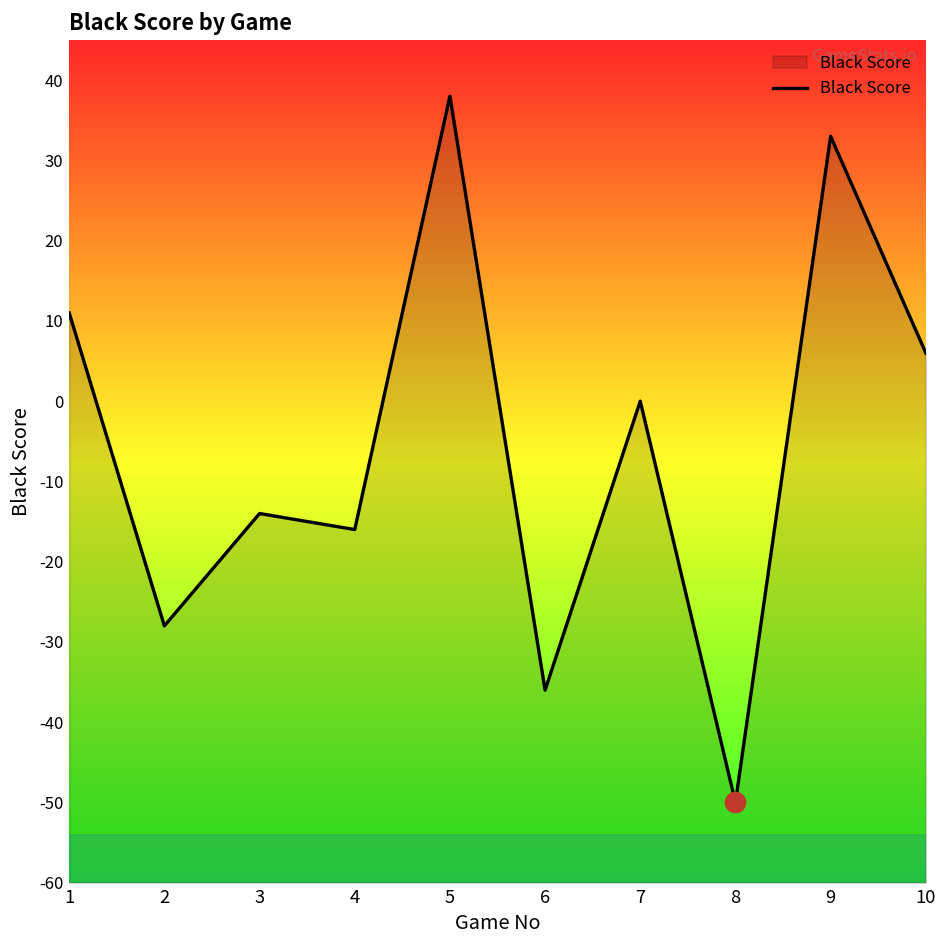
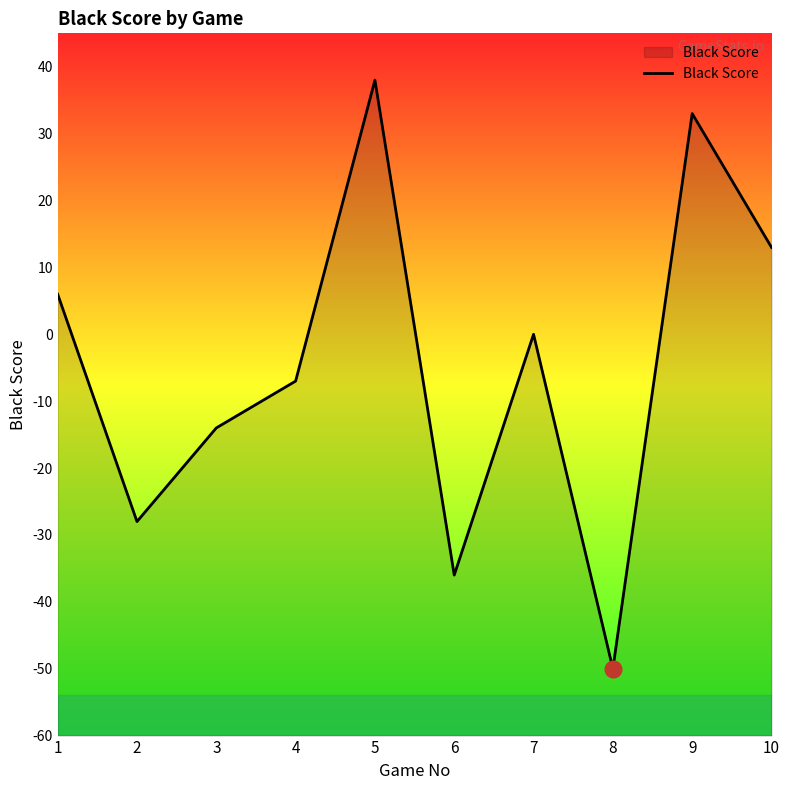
Black Score, 1: 11 -> 6
Black Score, 4: -16 -> -7
Black Score, 10: 6 -> 13
